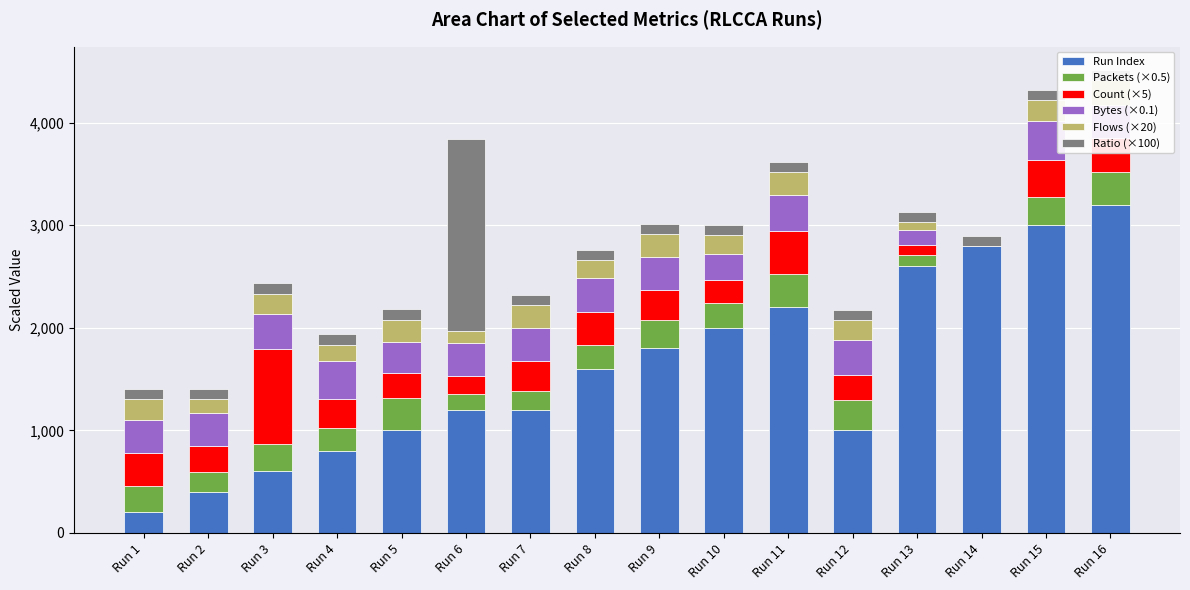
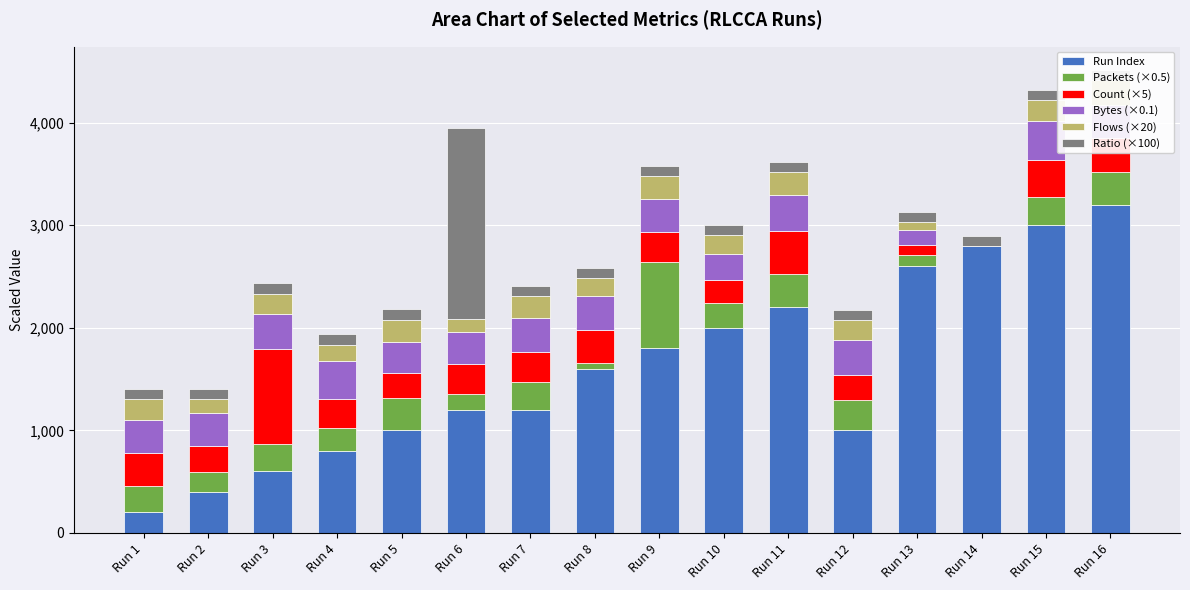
Count (×5), Run 6: 180 -> 290
Packets (×0.5), Run 7: 180 -> 270
Packets (×0.5), Run 8: 230 -> 50
Packets (×0.5), Run 9: 270 -> 840
